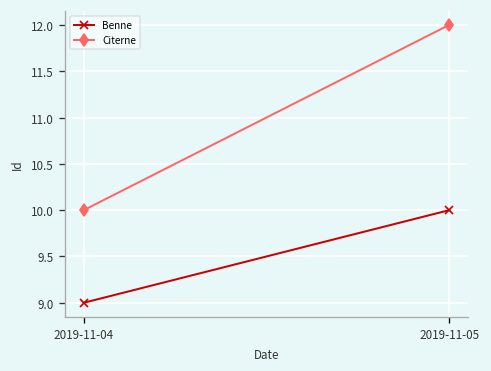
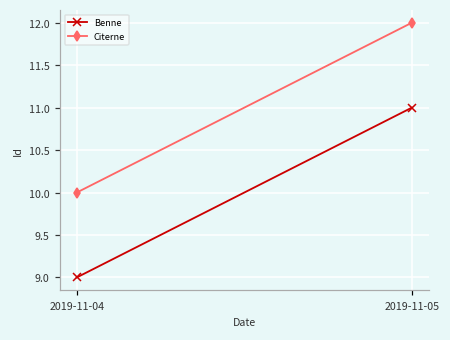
Benne, 2019-11-05: 10 -> 11
